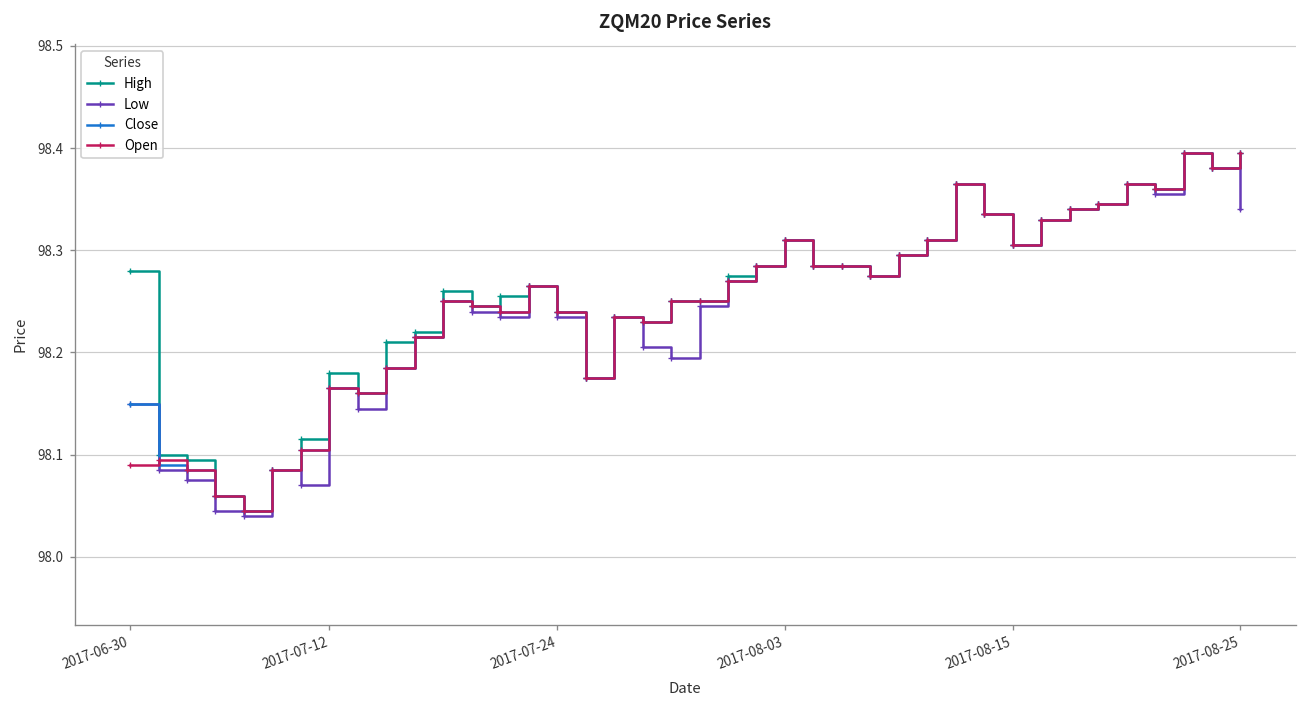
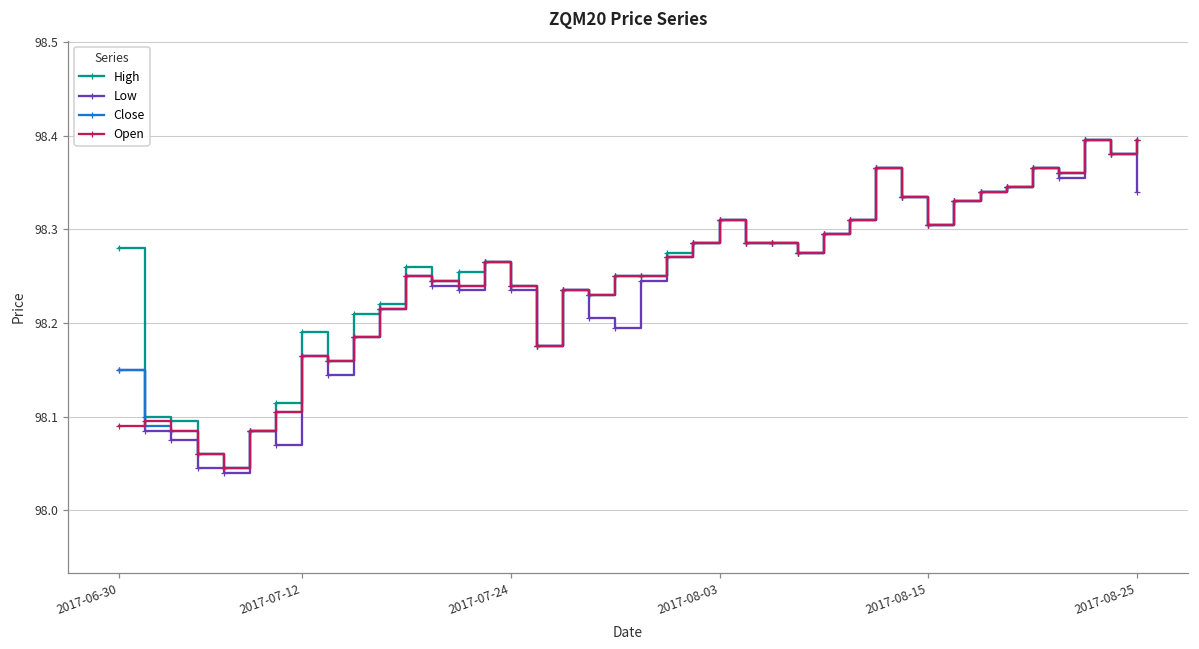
High, 2017-07-12: 98.18 -> 98.19
